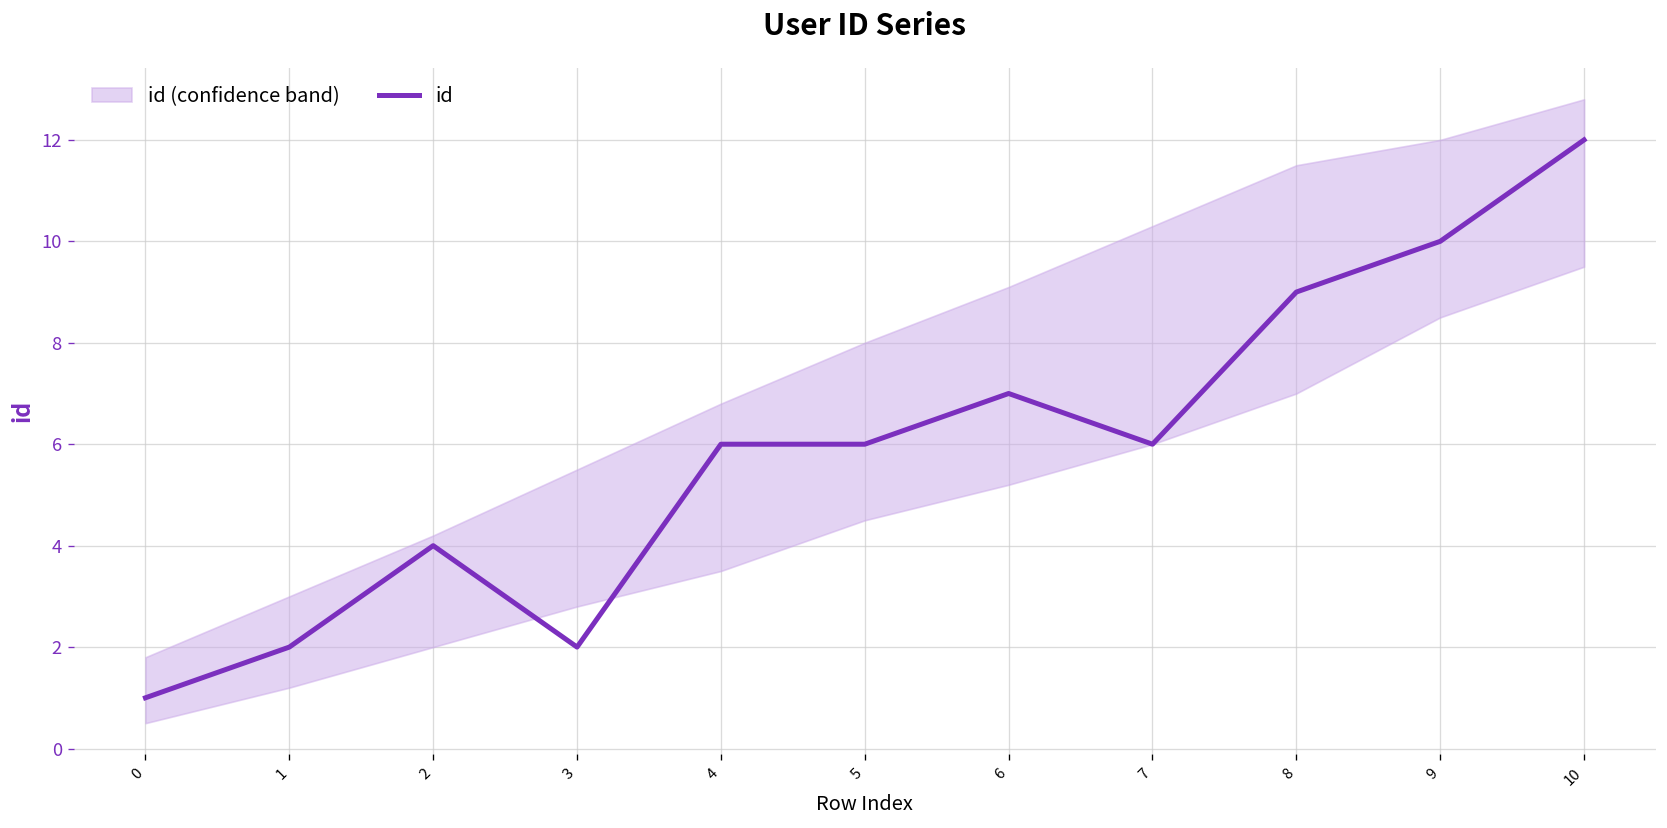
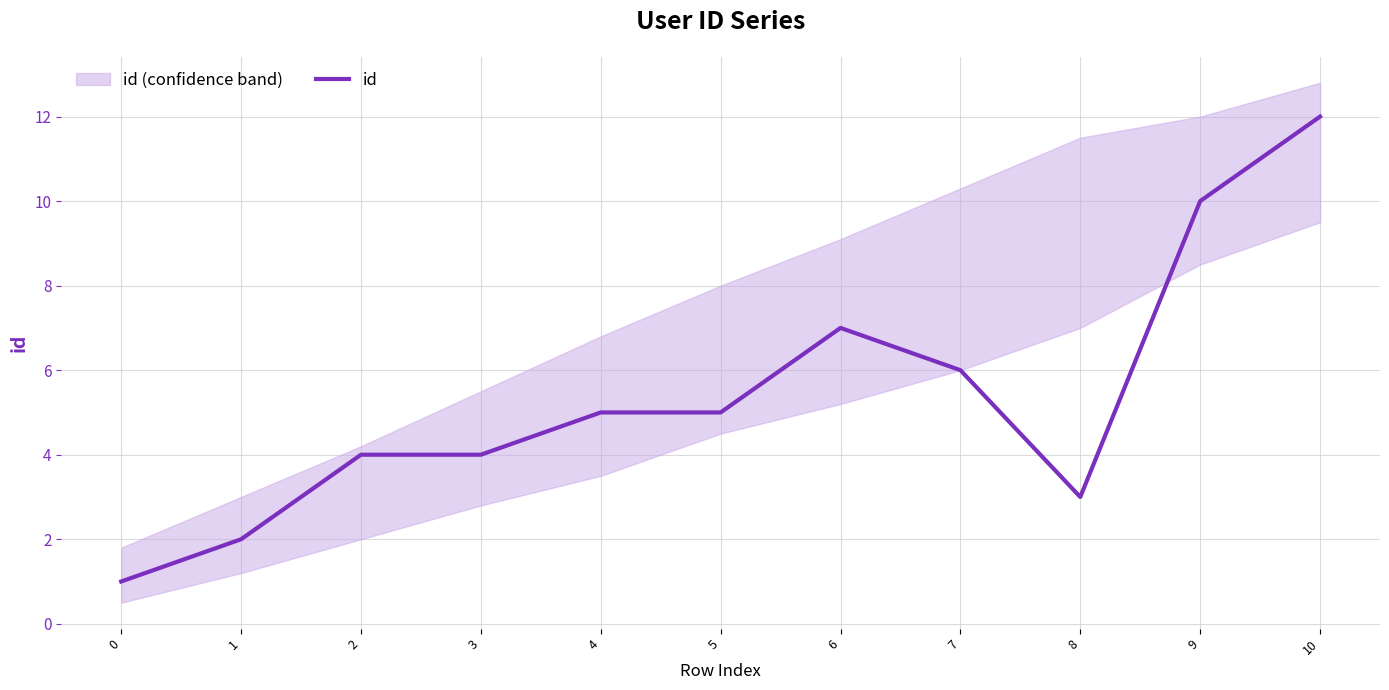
id, 3: 2 -> 4
id, 4: 6 -> 5
id, 5: 6 -> 5
id, 8: 9 -> 3
